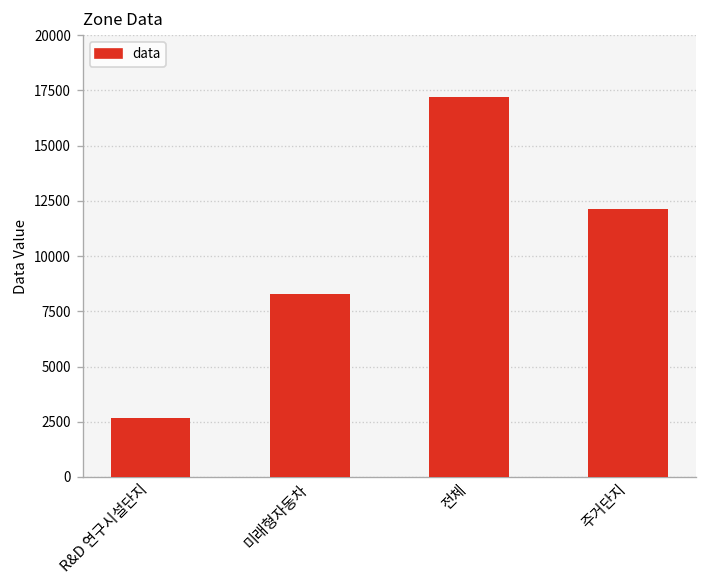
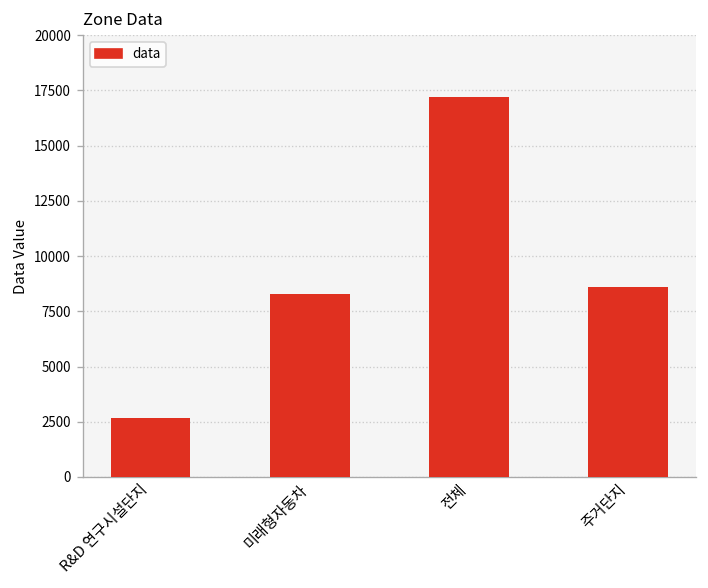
주거단지: 12100 -> 8600
